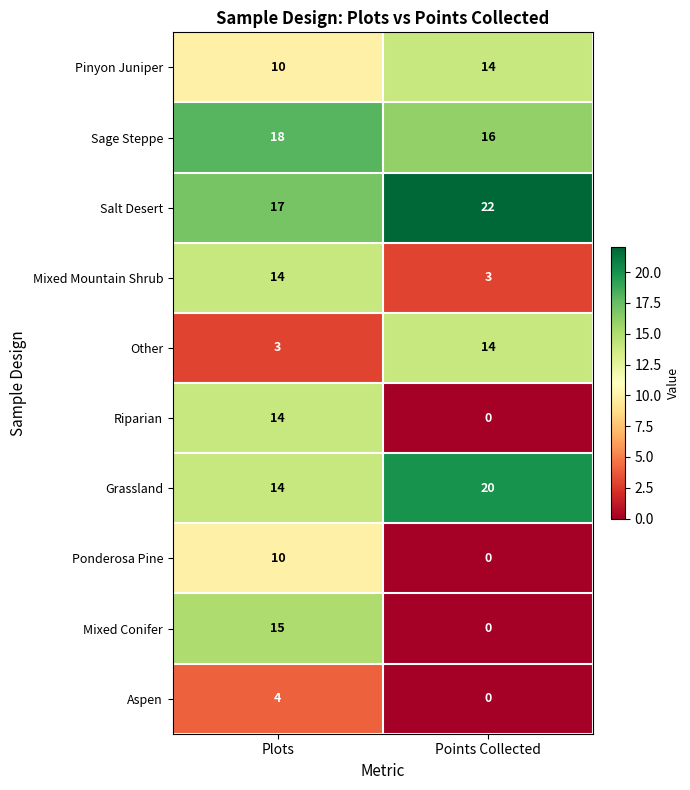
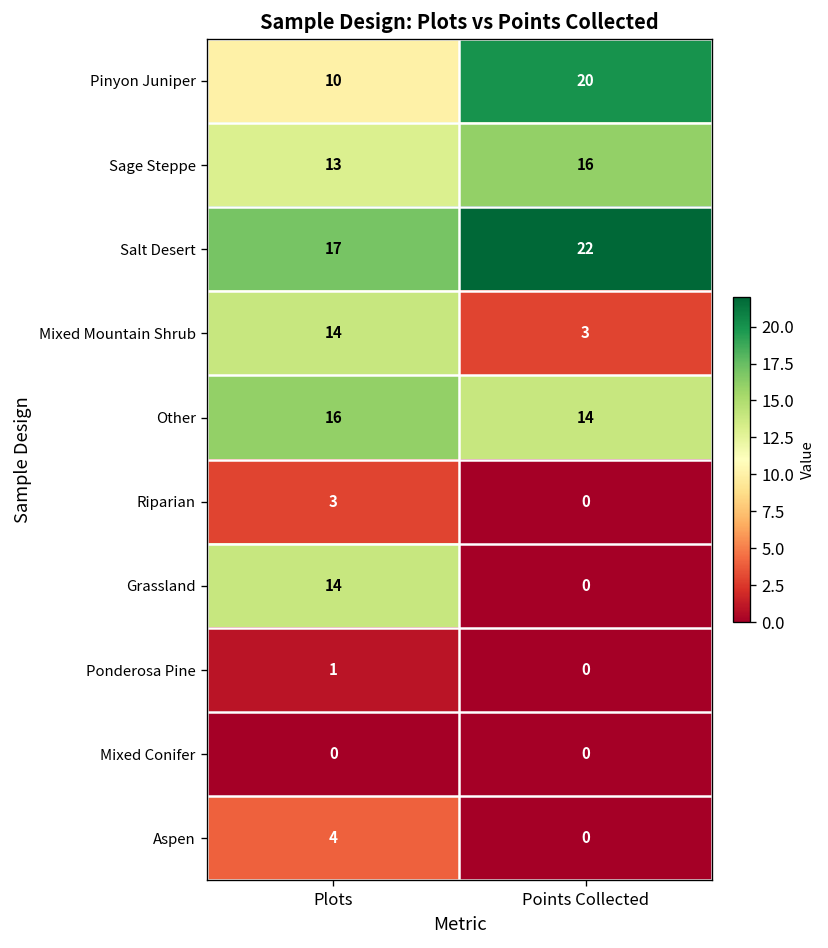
Pinyon Juniper, Points Collected: 14 -> 20
Sage Steppe, Plots: 18 -> 13
Other, Plots: 3 -> 16
Riparian, Plots: 14 -> 3
Grassland, Points Collected: 20 -> 0
Ponderosa Pine, Plots: 10 -> 1
Mixed Conifer, Plots: 15 -> 0
